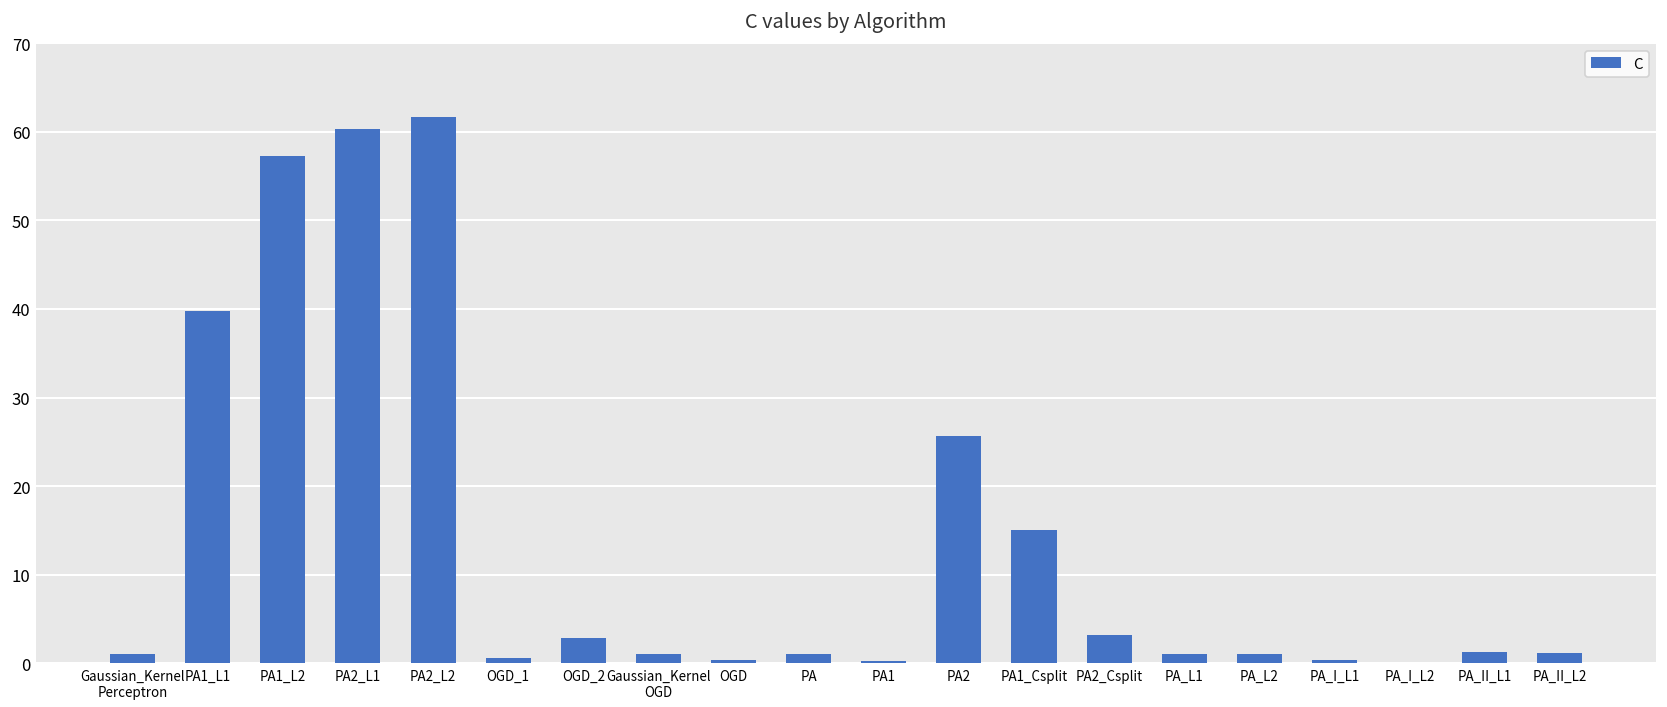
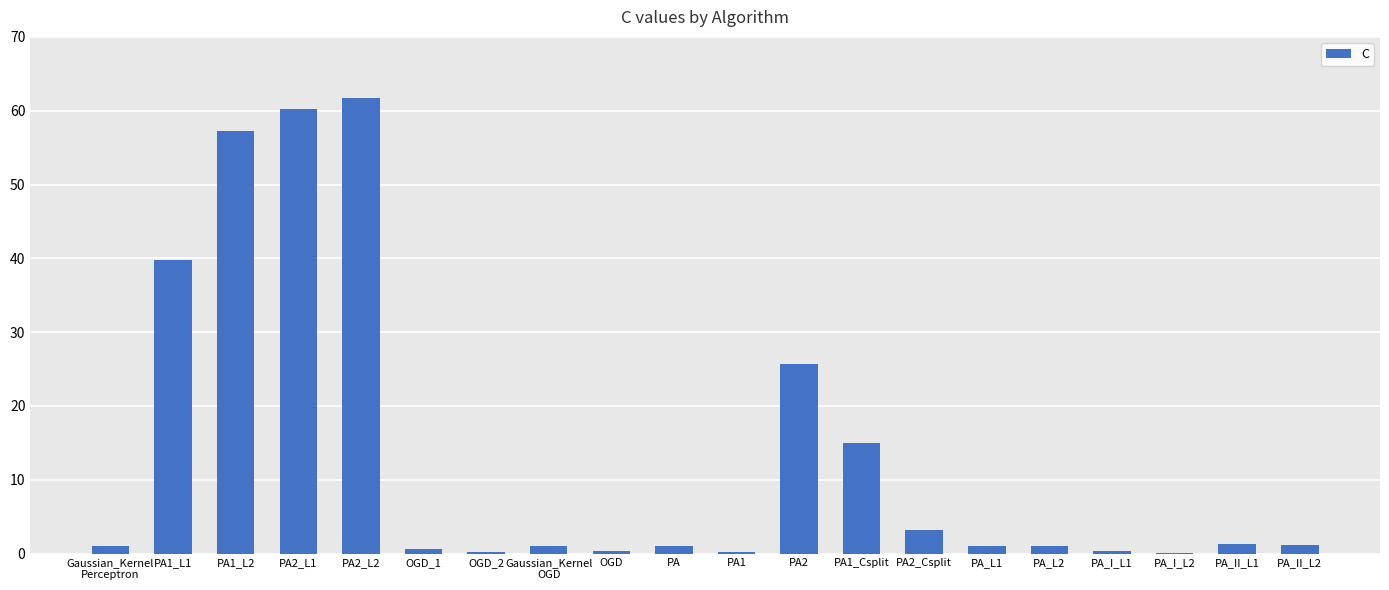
OGD_2: 3 -> 0
